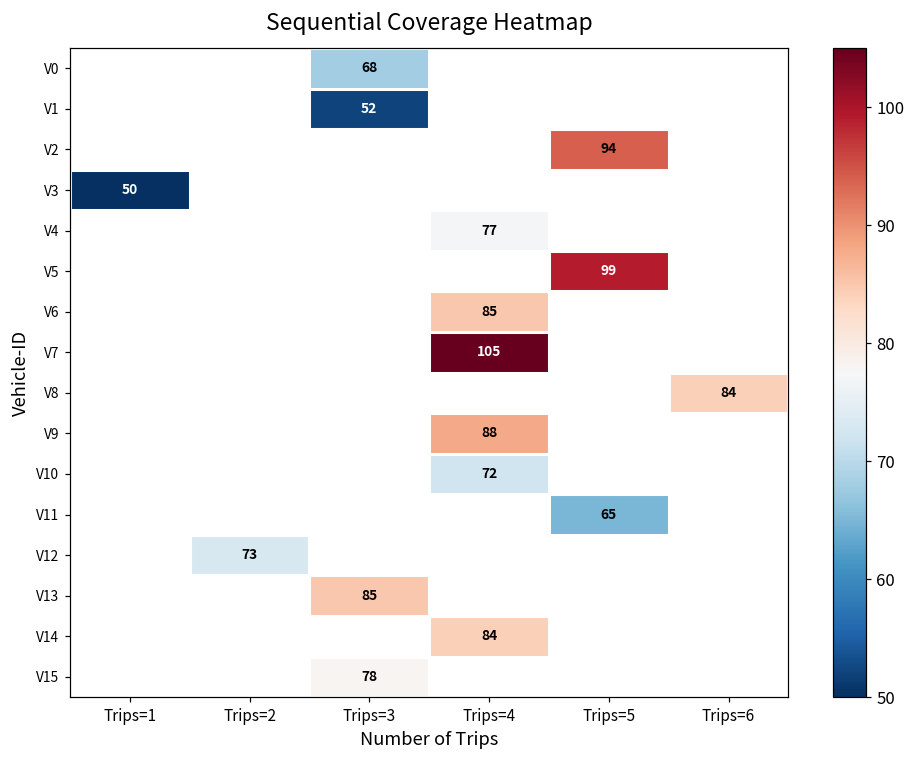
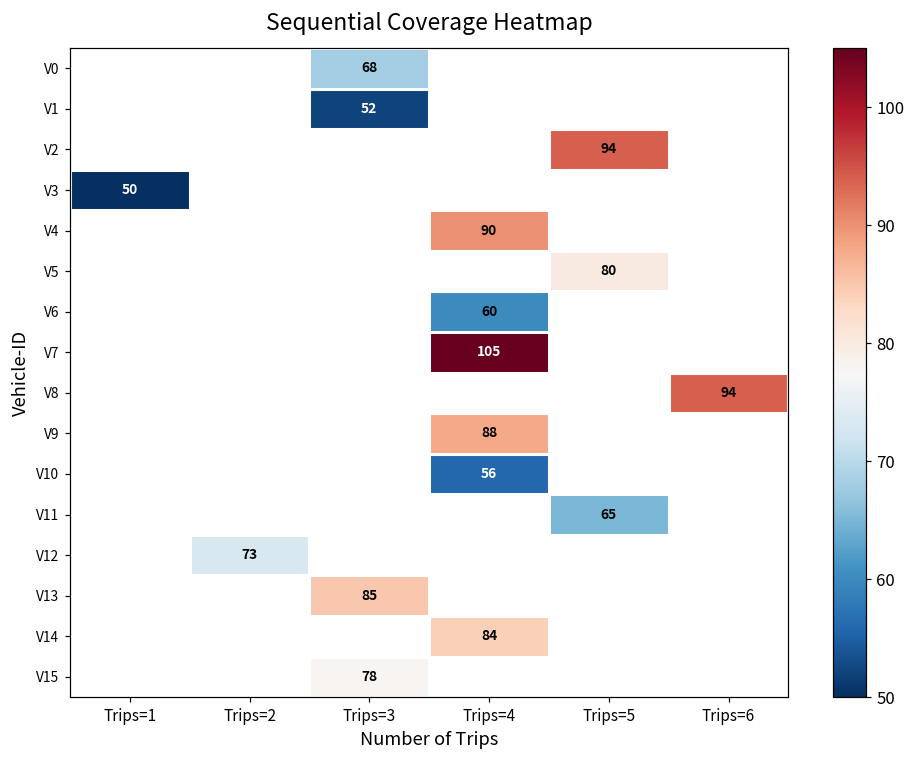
V4, Trips=4: 77 -> 90
V5, Trips=5: 99 -> 80
V6, Trips=4: 85 -> 60
V8, Trips=6: 84 -> 94
V10, Trips=4: 72 -> 56
